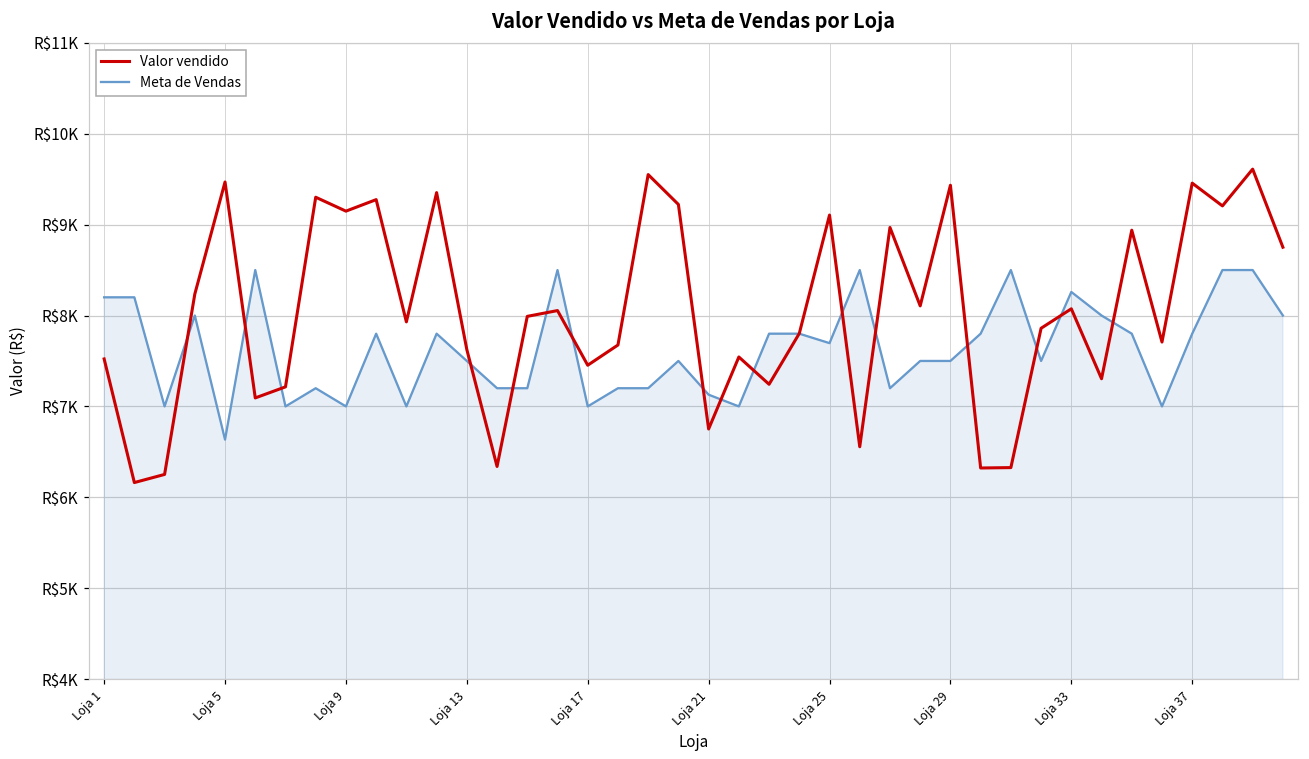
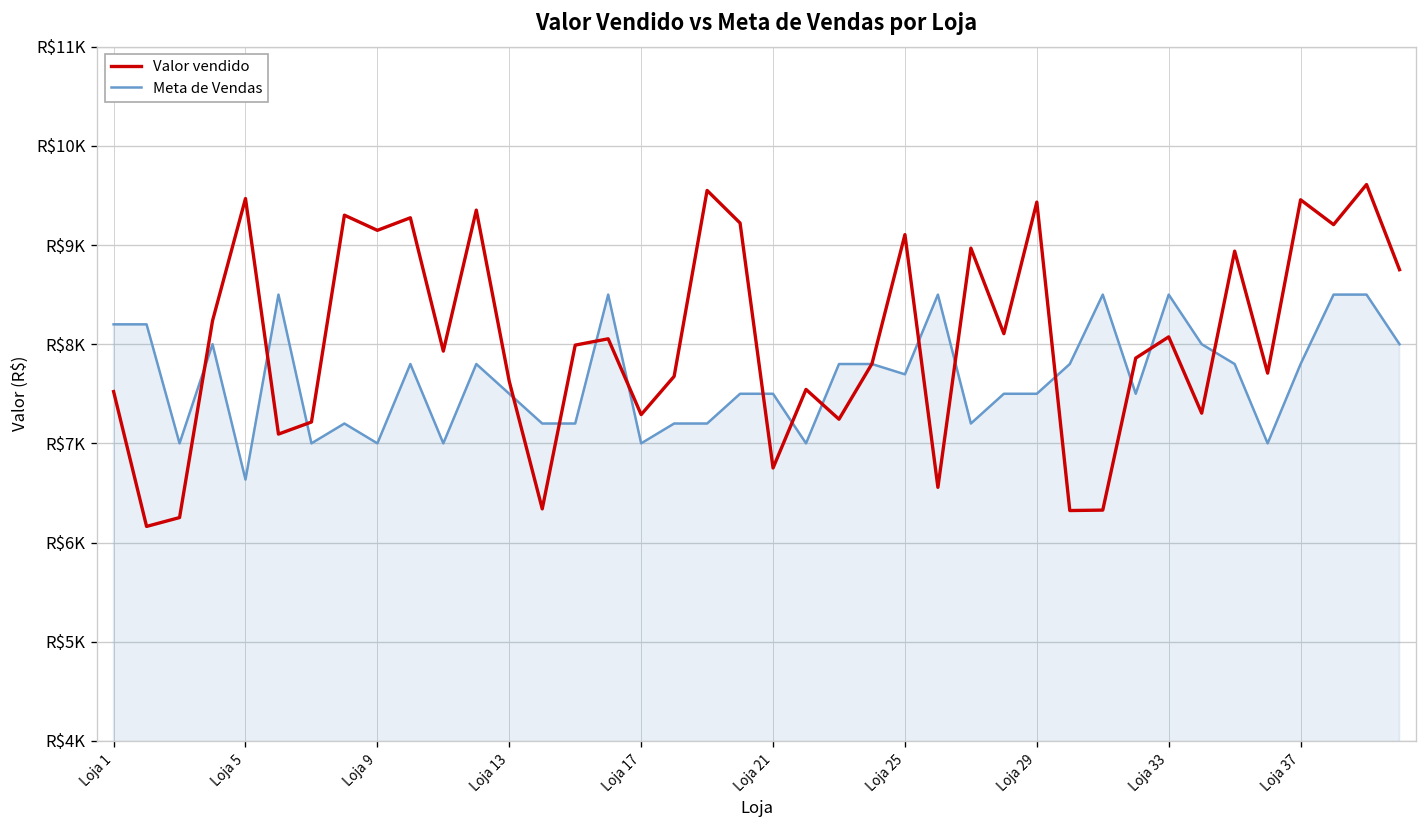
Valor vendido, Loja 17: R$7500 -> R$7300
Meta de Vendas, Loja 21: R$7100 -> R$7500
Meta de Vendas, Loja 33: R$8300 -> R$8500
